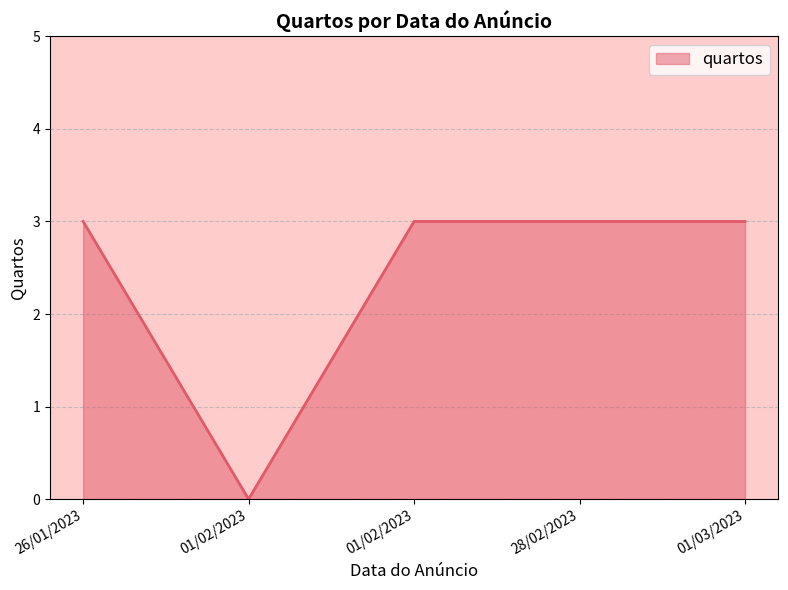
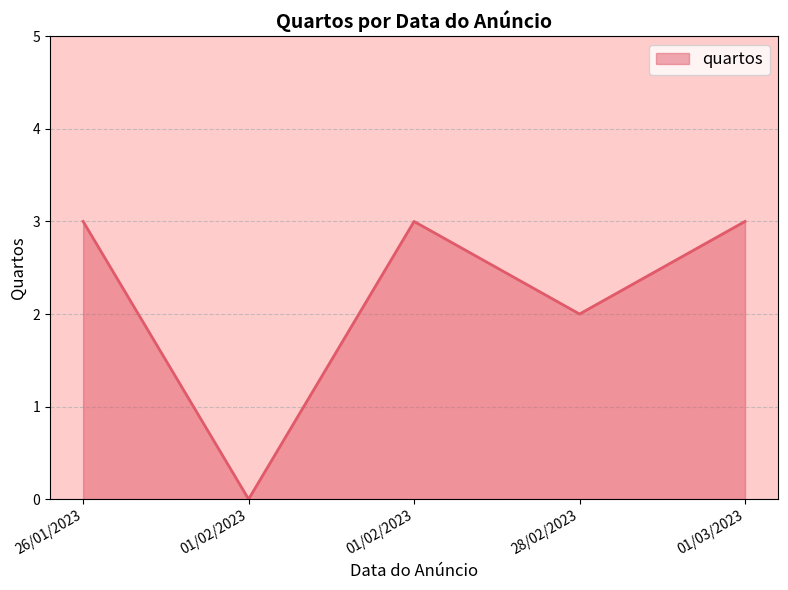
28/02/2023: 3 -> 2
